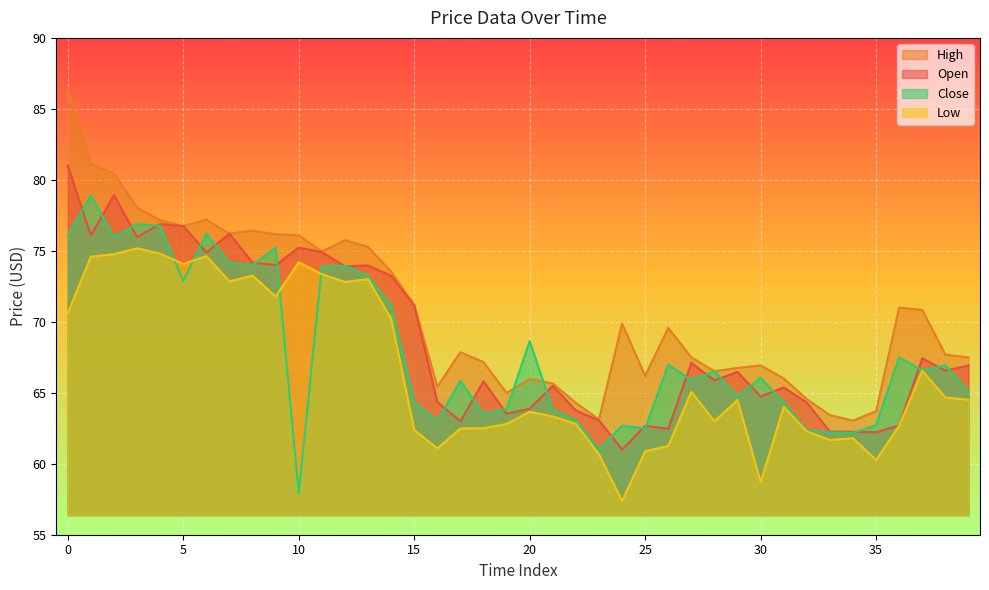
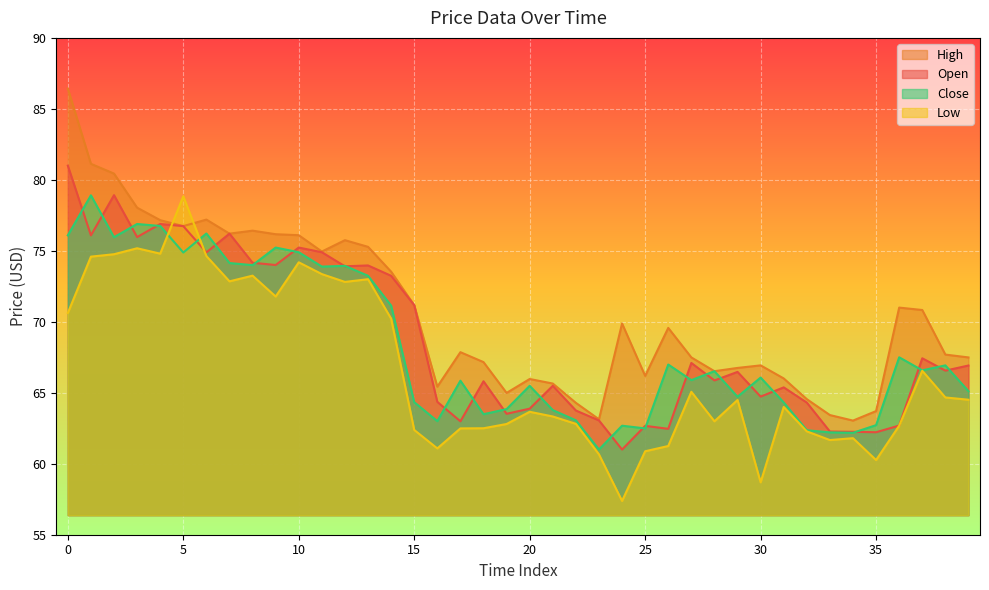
Close, 5: 72.9 -> 74.9
Low, 5: 74.1 -> 78.8
Close, 10: 57.9 -> 74.9
Close, 20: 68.6 -> 65.5
